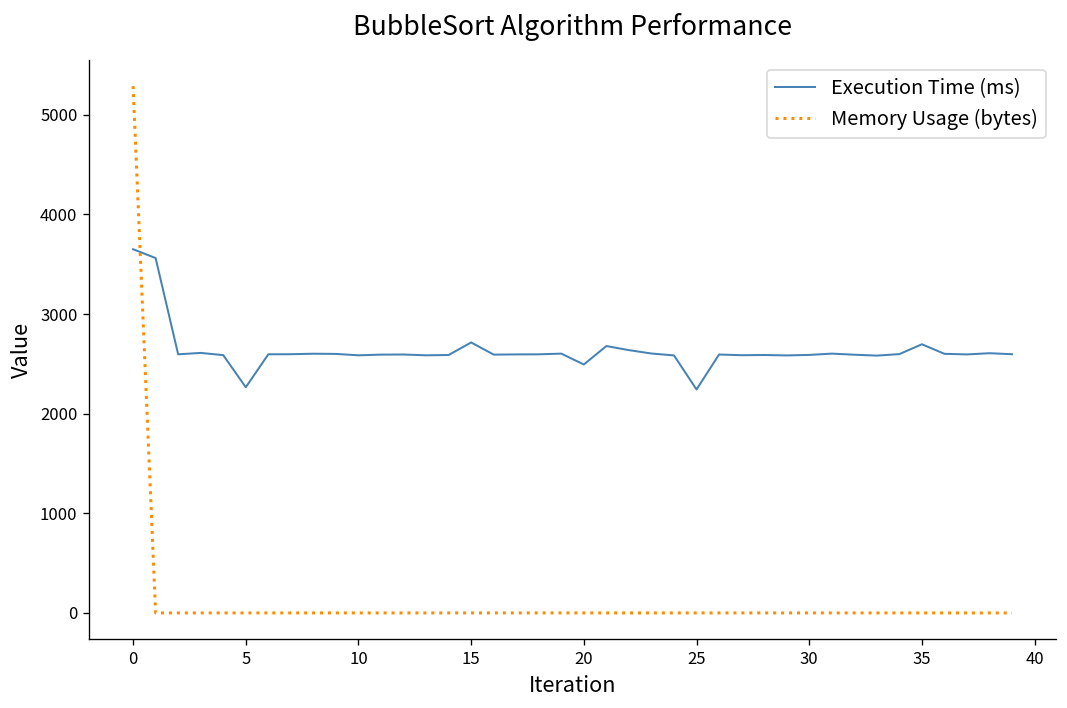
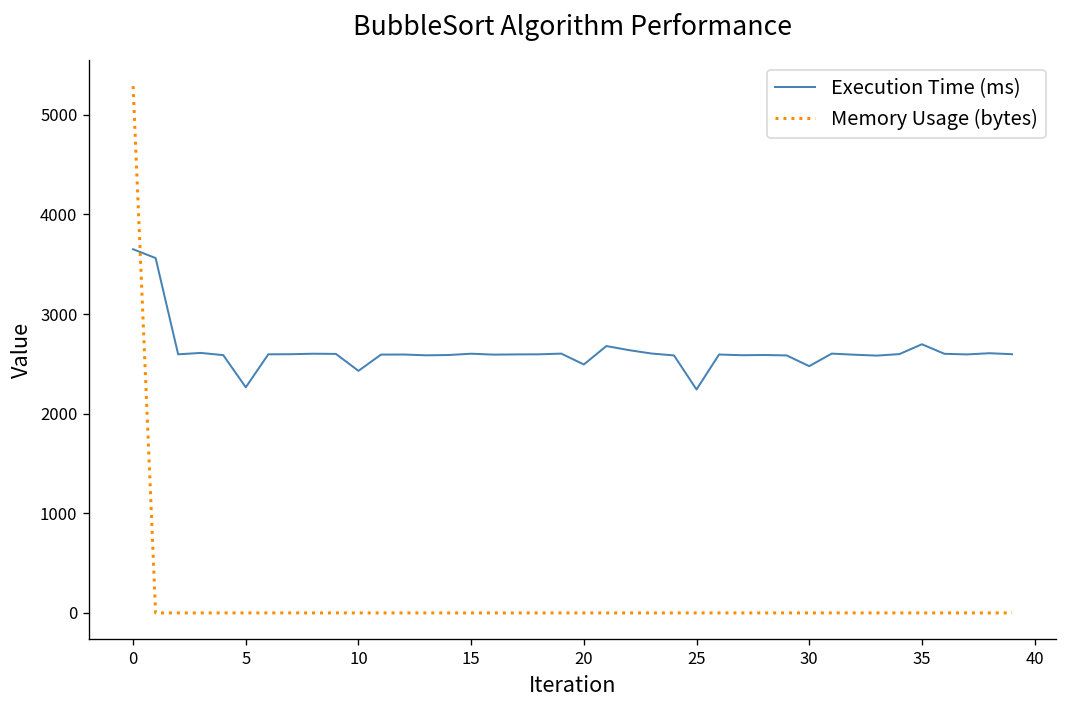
Execution Time (ms), 10: 2600 -> 2400
Execution Time (ms), 15: 2700 -> 2600
Execution Time (ms), 30: 2600 -> 2500
